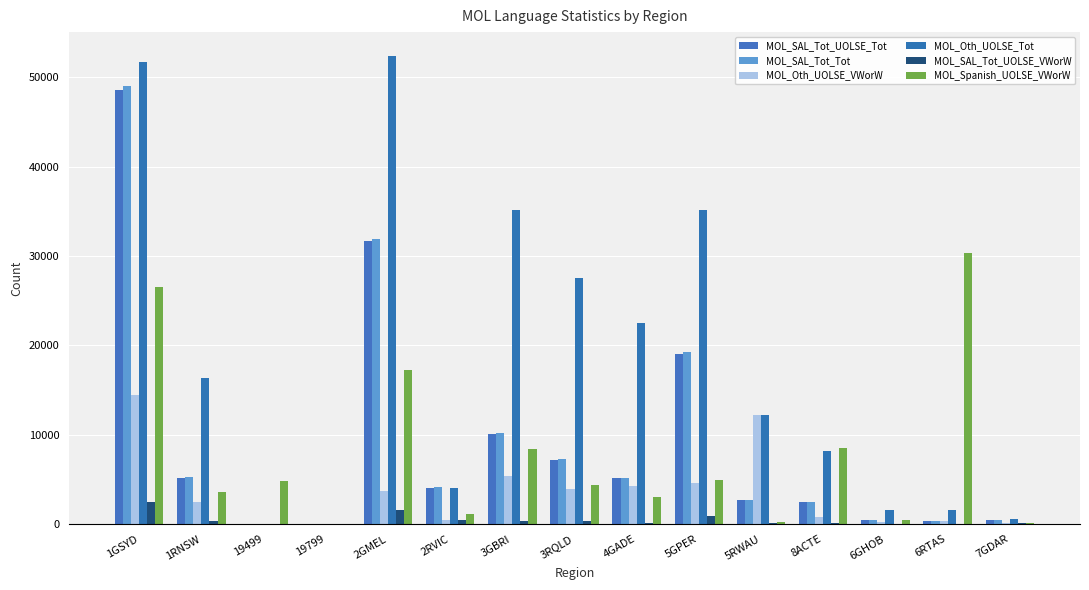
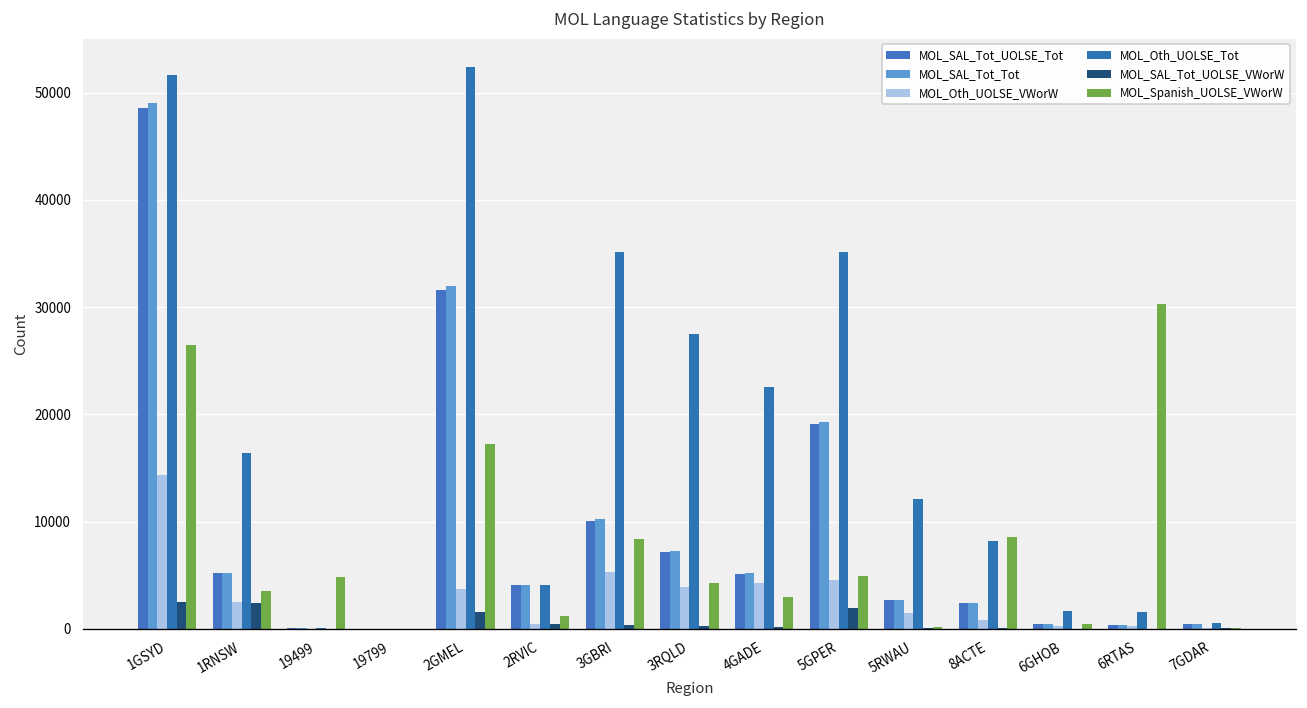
MOL_SAL_Tot_UOLSE_VWorW, 1RNSW: 0 -> 2000
MOL_SAL_Tot_UOLSE_VWorW, 5GPER: 1000 -> 2000
MOL_Oth_UOLSE_VWorW, 5RWAU: 12000 -> 1000
